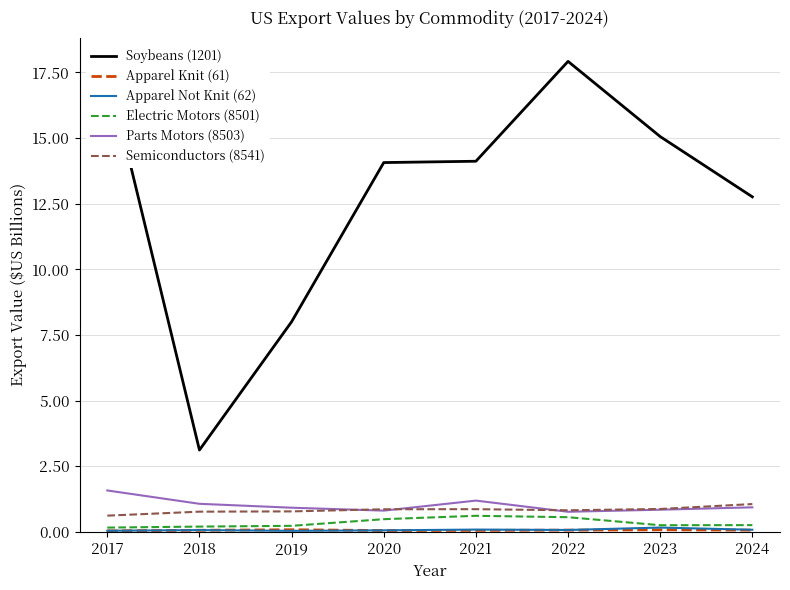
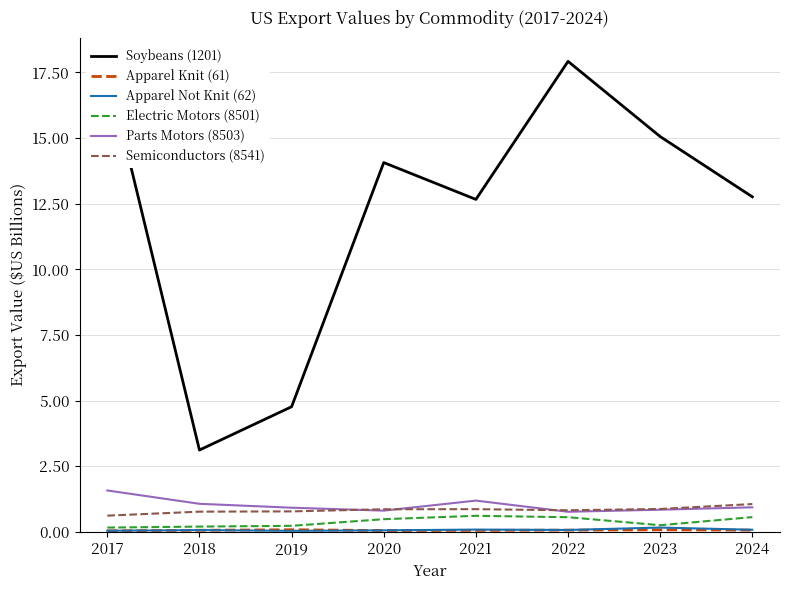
Soybeans (1201), 2019: 8.0 -> 4.8
Soybeans (1201), 2021: 14.1 -> 12.7
Electric Motors (8501), 2024: 0.3 -> 0.6
